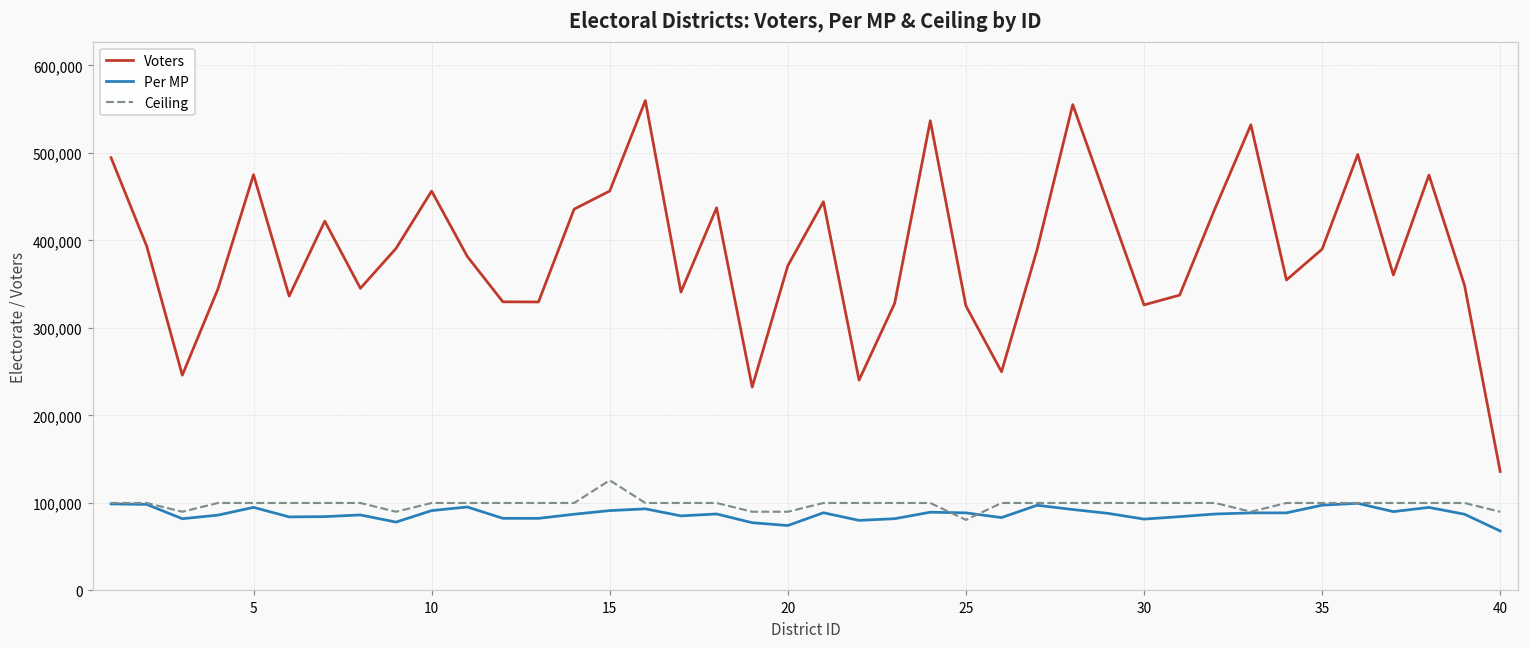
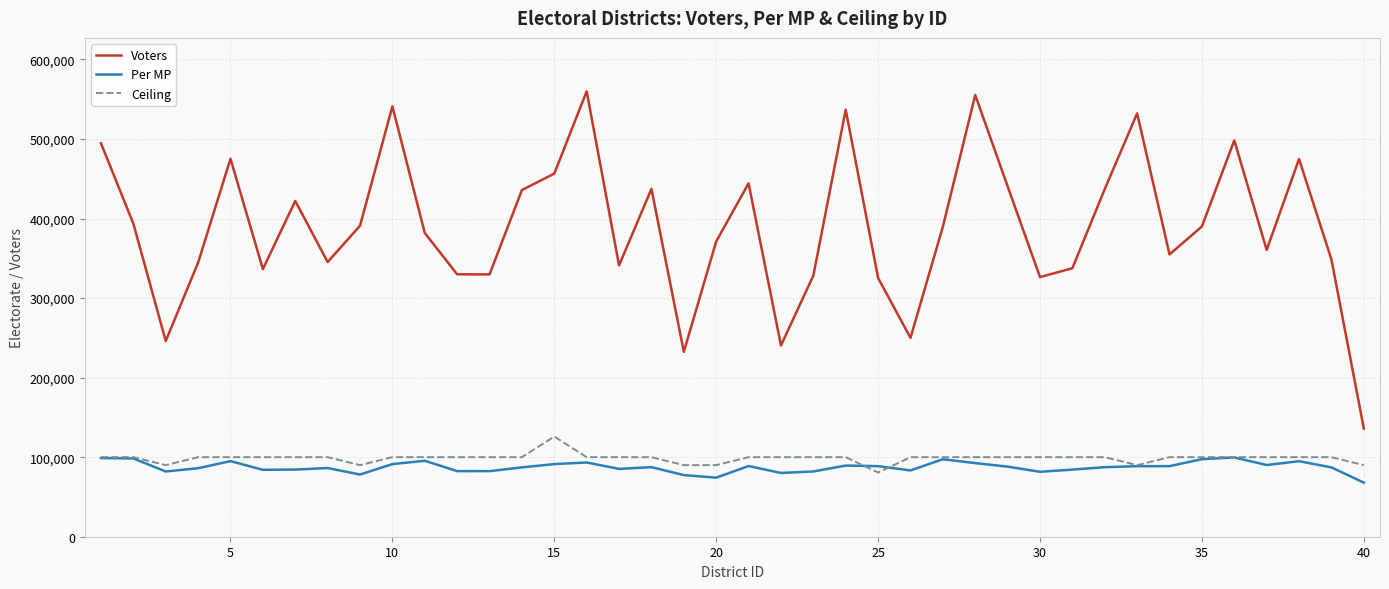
Voters, 10: 460,000 -> 540,000
